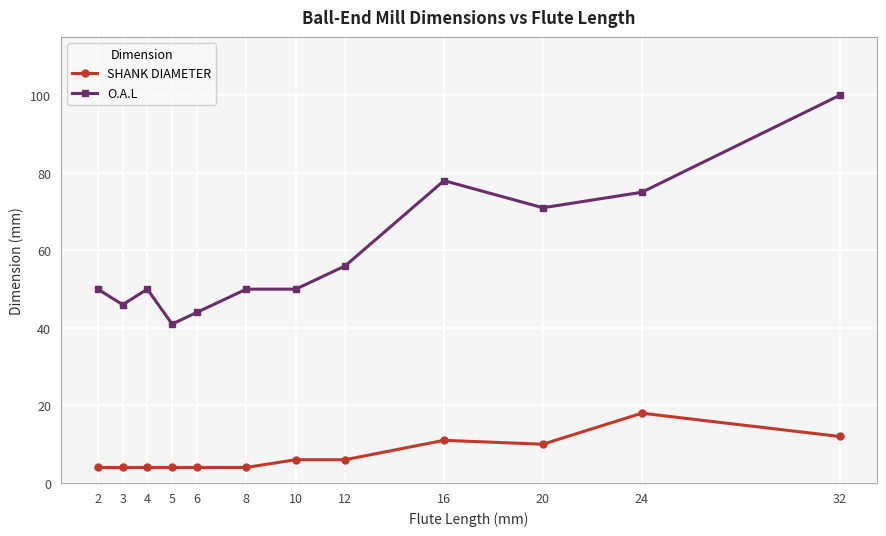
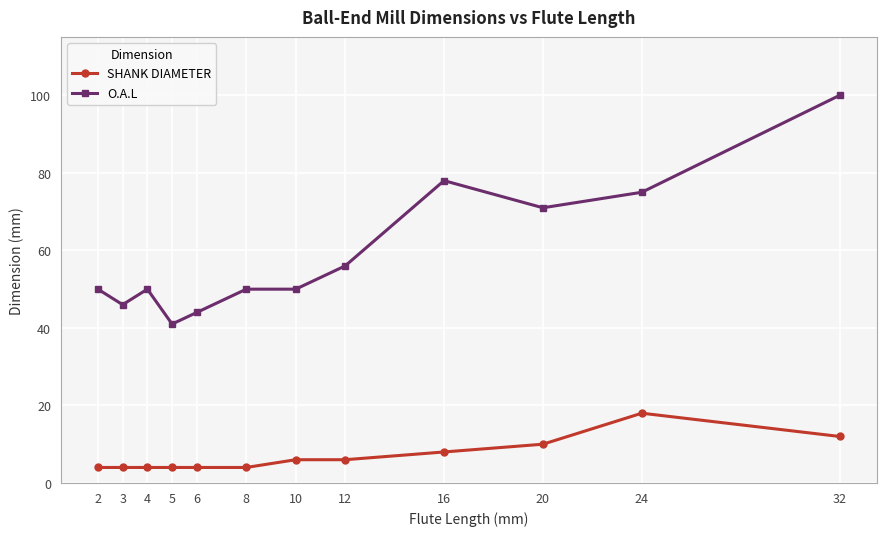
SHANK DIAMETER, 16: 11 -> 8
